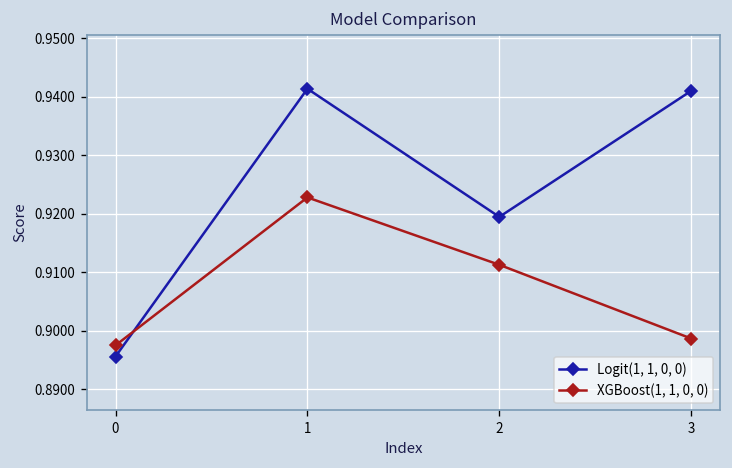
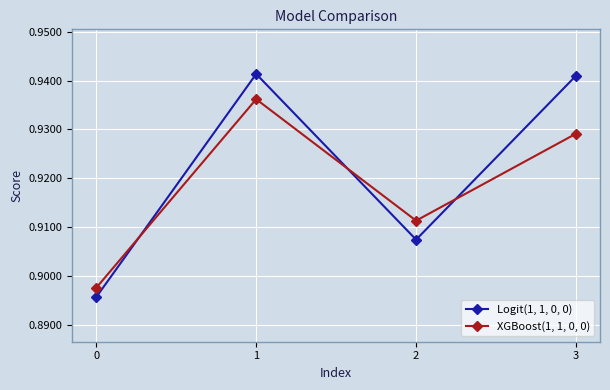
XGBoost(1, 1, 0, 0), 1: 0.923 -> 0.936
Logit(1, 1, 0, 0), 2: 0.919 -> 0.907
XGBoost(1, 1, 0, 0), 3: 0.899 -> 0.929
